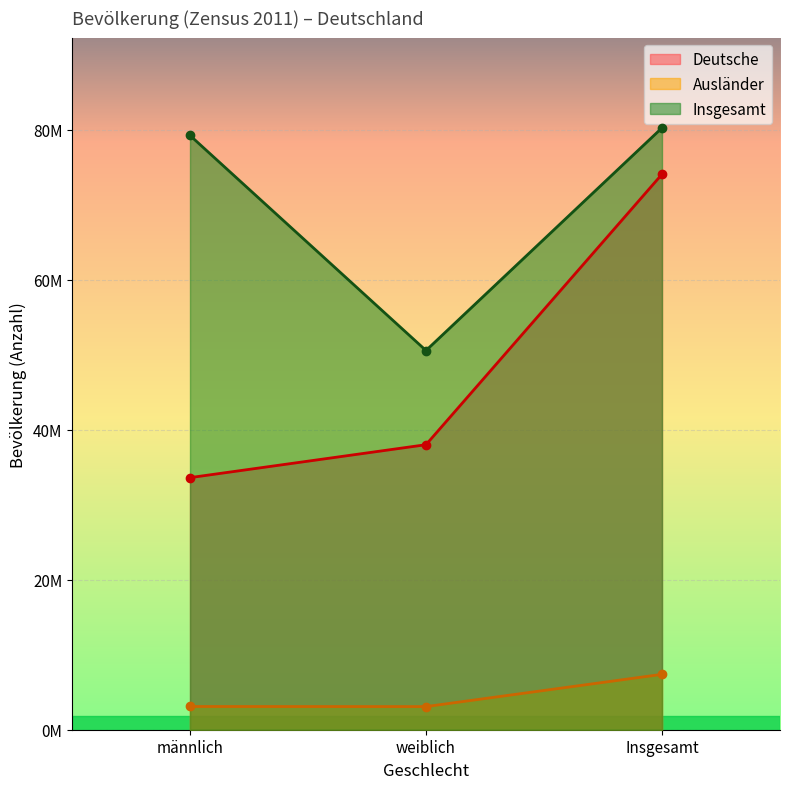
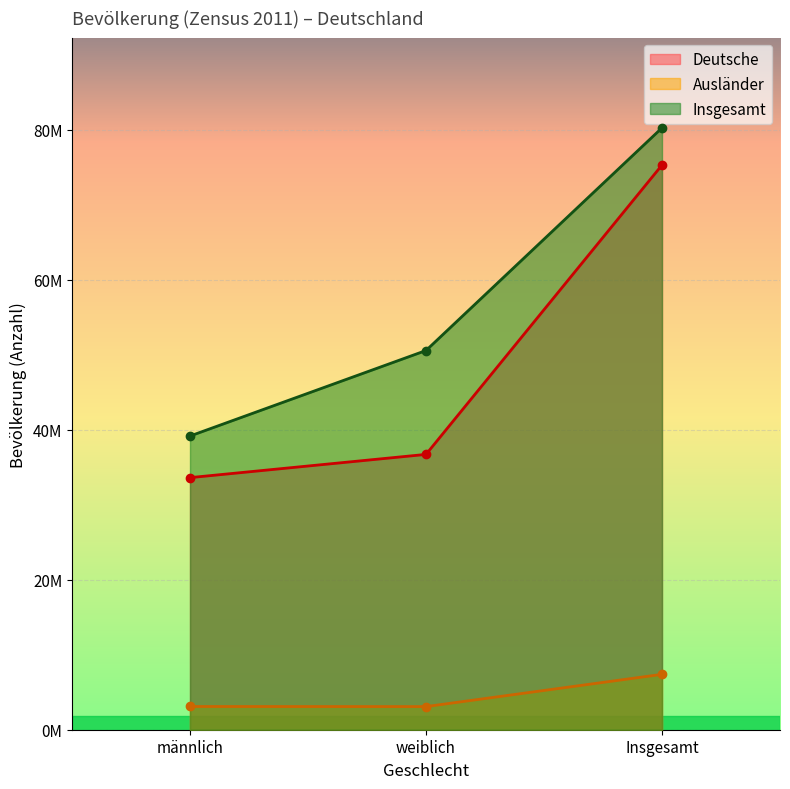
Insgesamt, männlich: 79000000 -> 39000000
Deutsche, weiblich: 38000000 -> 37000000
Deutsche, Insgesamt: 74000000 -> 75000000
